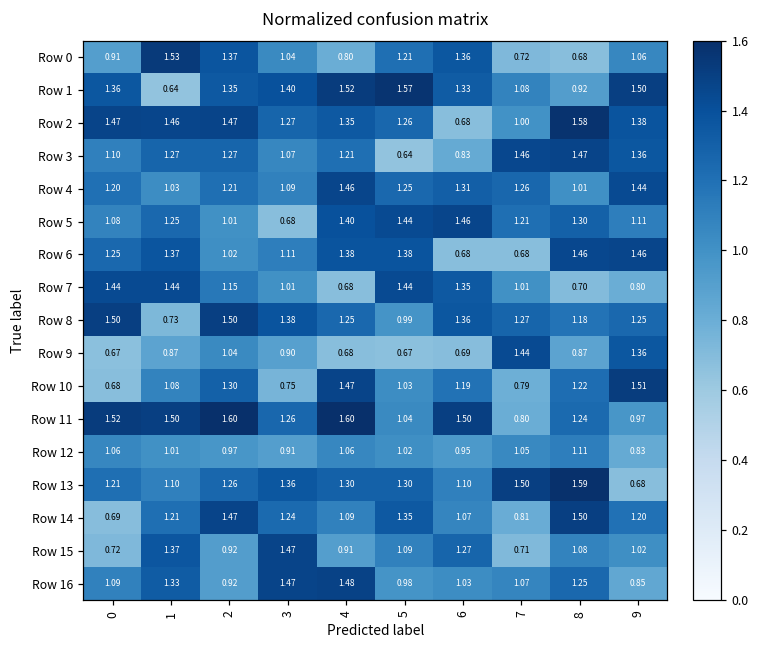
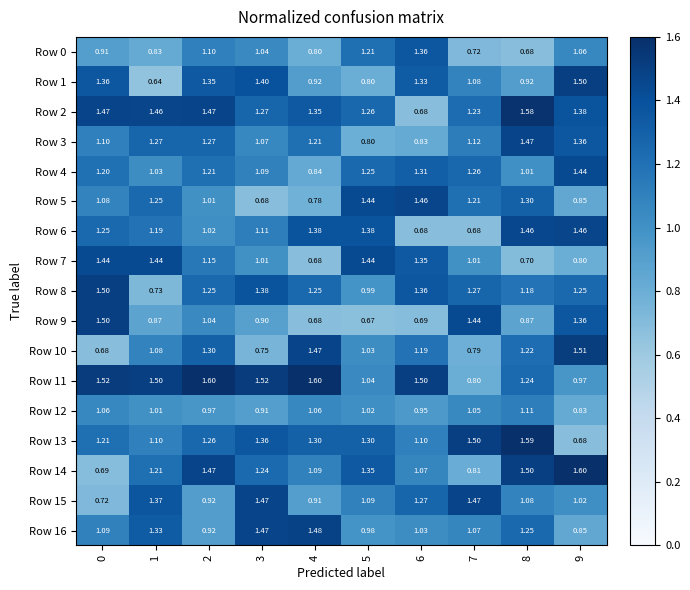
Row 0, 1: 1.53 -> 0.83
Row 0, 2: 1.37 -> 1.10
Row 1, 4: 1.52 -> 0.92
Row 1, 5: 1.57 -> 0.80
Row 2, 7: 1.00 -> 1.23
Row 3, 5: 0.64 -> 0.80
Row 3, 7: 1.46 -> 1.12
Row 4, 4: 1.46 -> 0.84
Row 5, 4: 1.40 -> 0.78
Row 5, 9: 1.11 -> 0.85
Row 6, 1: 1.37 -> 1.19
Row 8, 2: 1.50 -> 1.25
Row 9, 0: 0.67 -> 1.50
Row 11, 3: 1.26 -> 1.52
Row 14, 9: 1.20 -> 1.60
Row 15, 7: 0.71 -> 1.47
